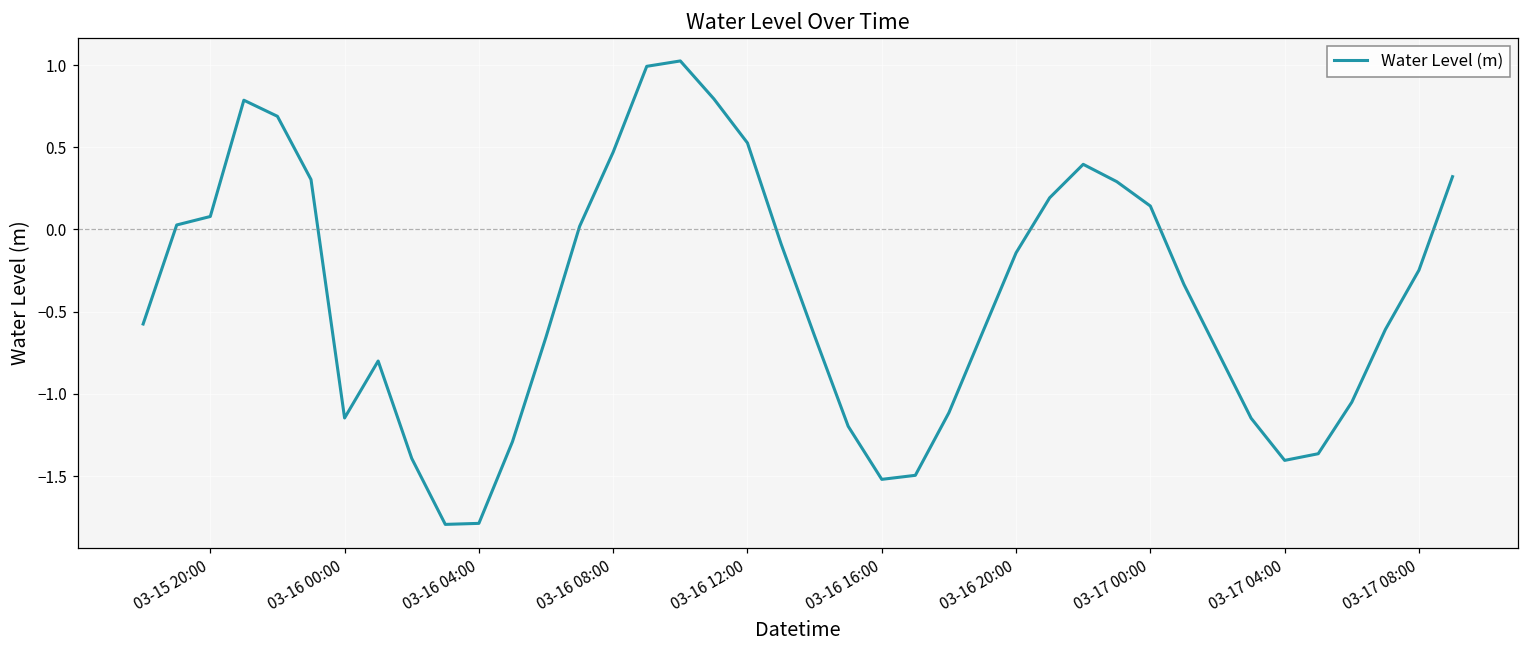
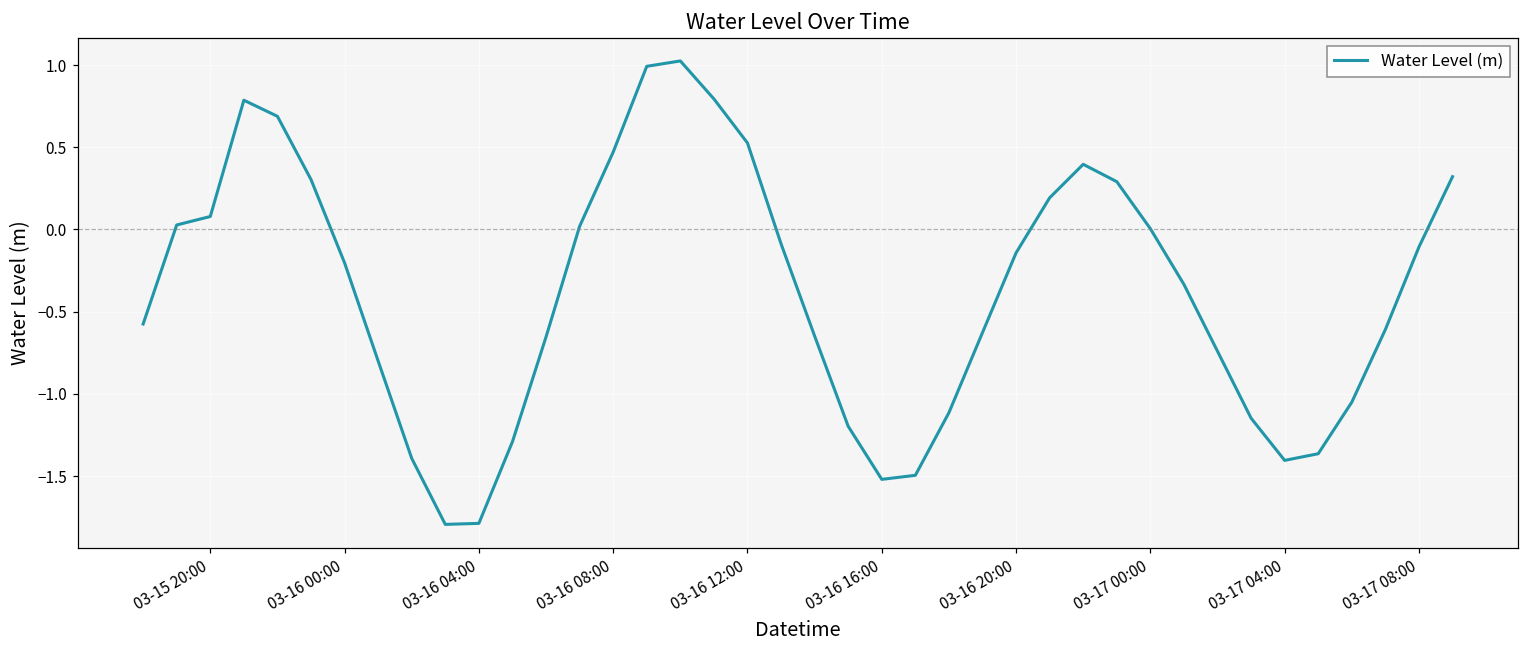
03-16 00:00: -1.15 -> -0.20
03-17 00:00: 0.14 -> 0.00
03-17 08:00: -0.25 -> -0.11
